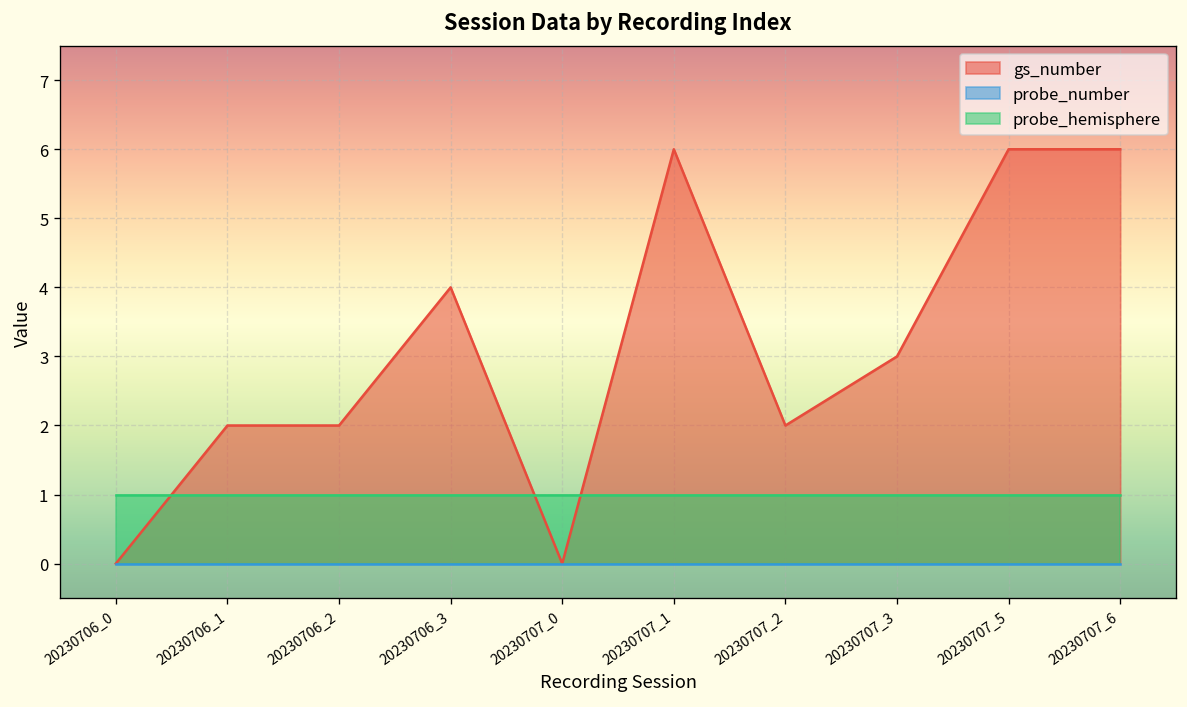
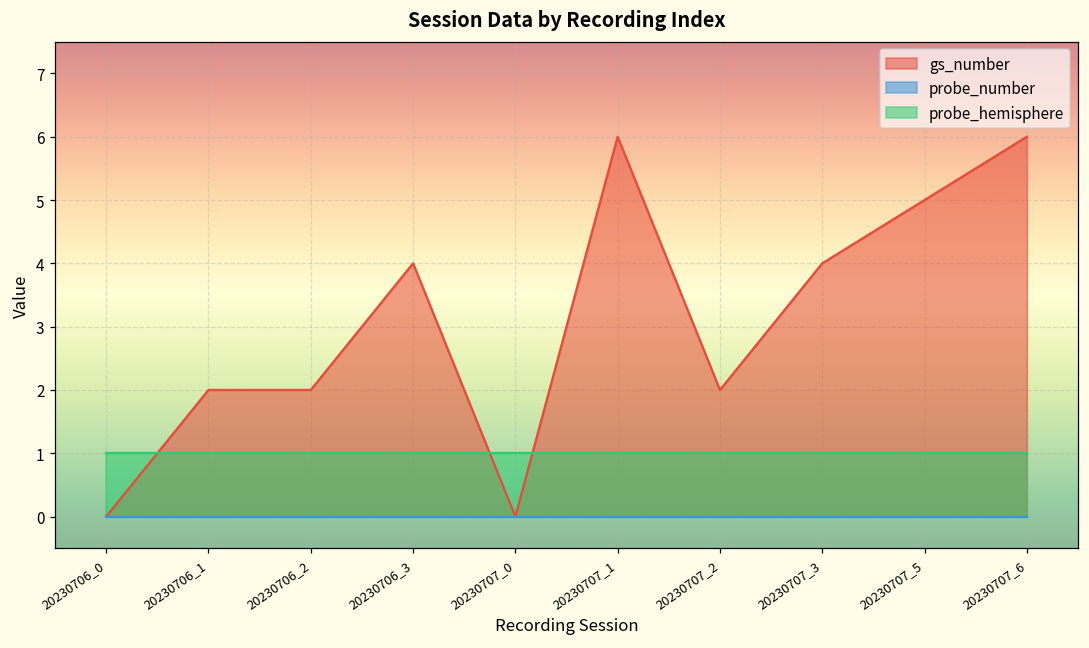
gs_number, 20230707_3: 3 -> 4
gs_number, 20230707_5: 6 -> 5
